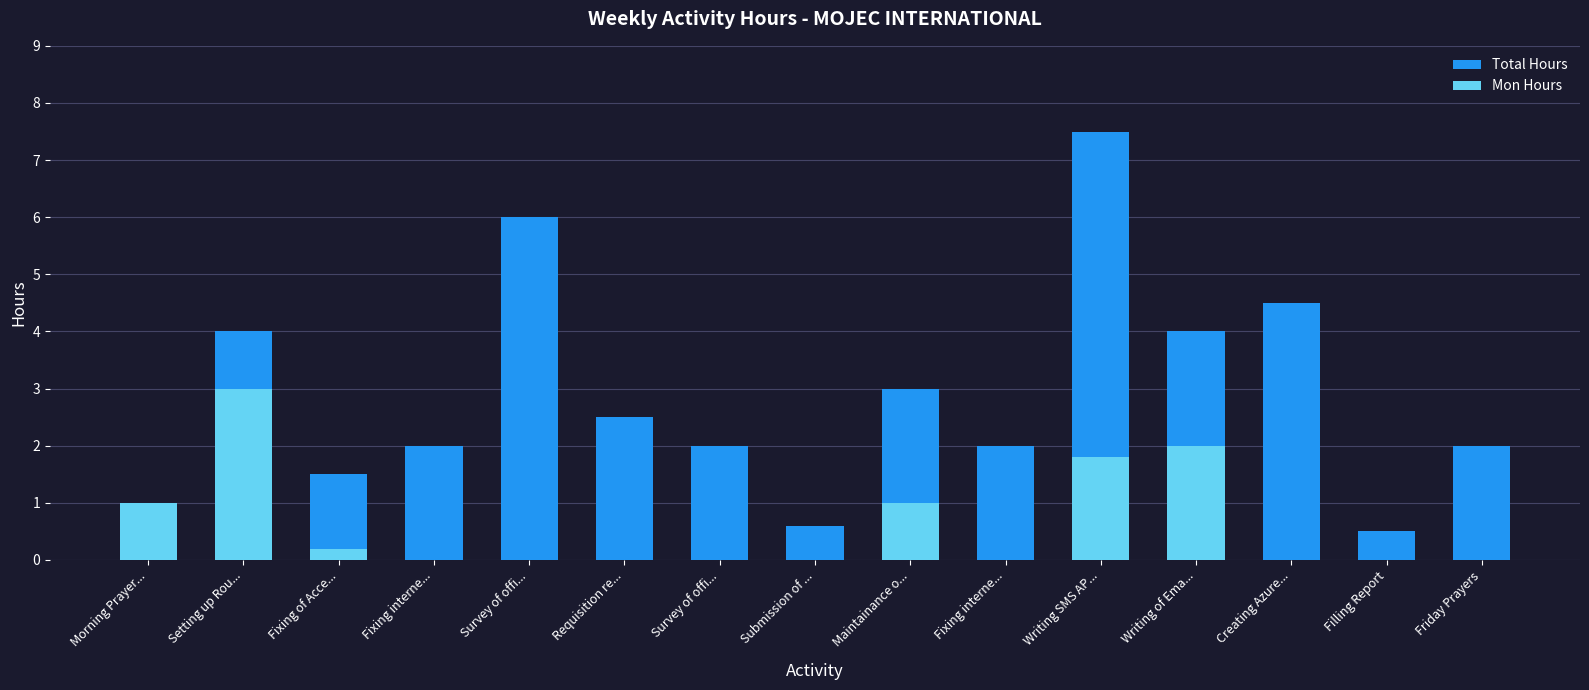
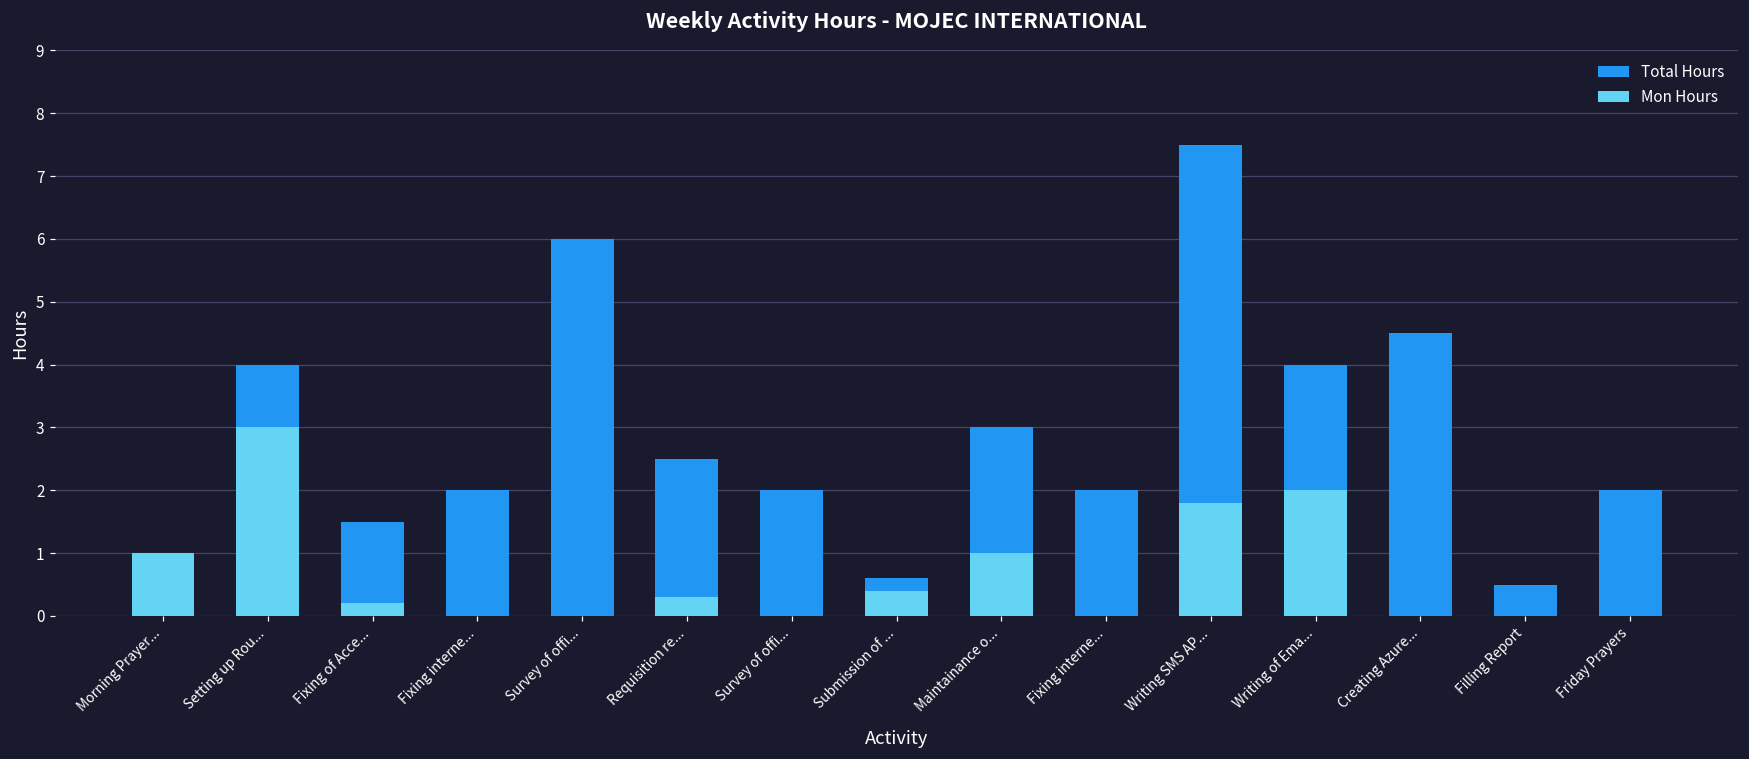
Mon Hours, Requisition re...: 0.0 -> 0.3
Mon Hours, Submission of ...: 0.0 -> 0.4
